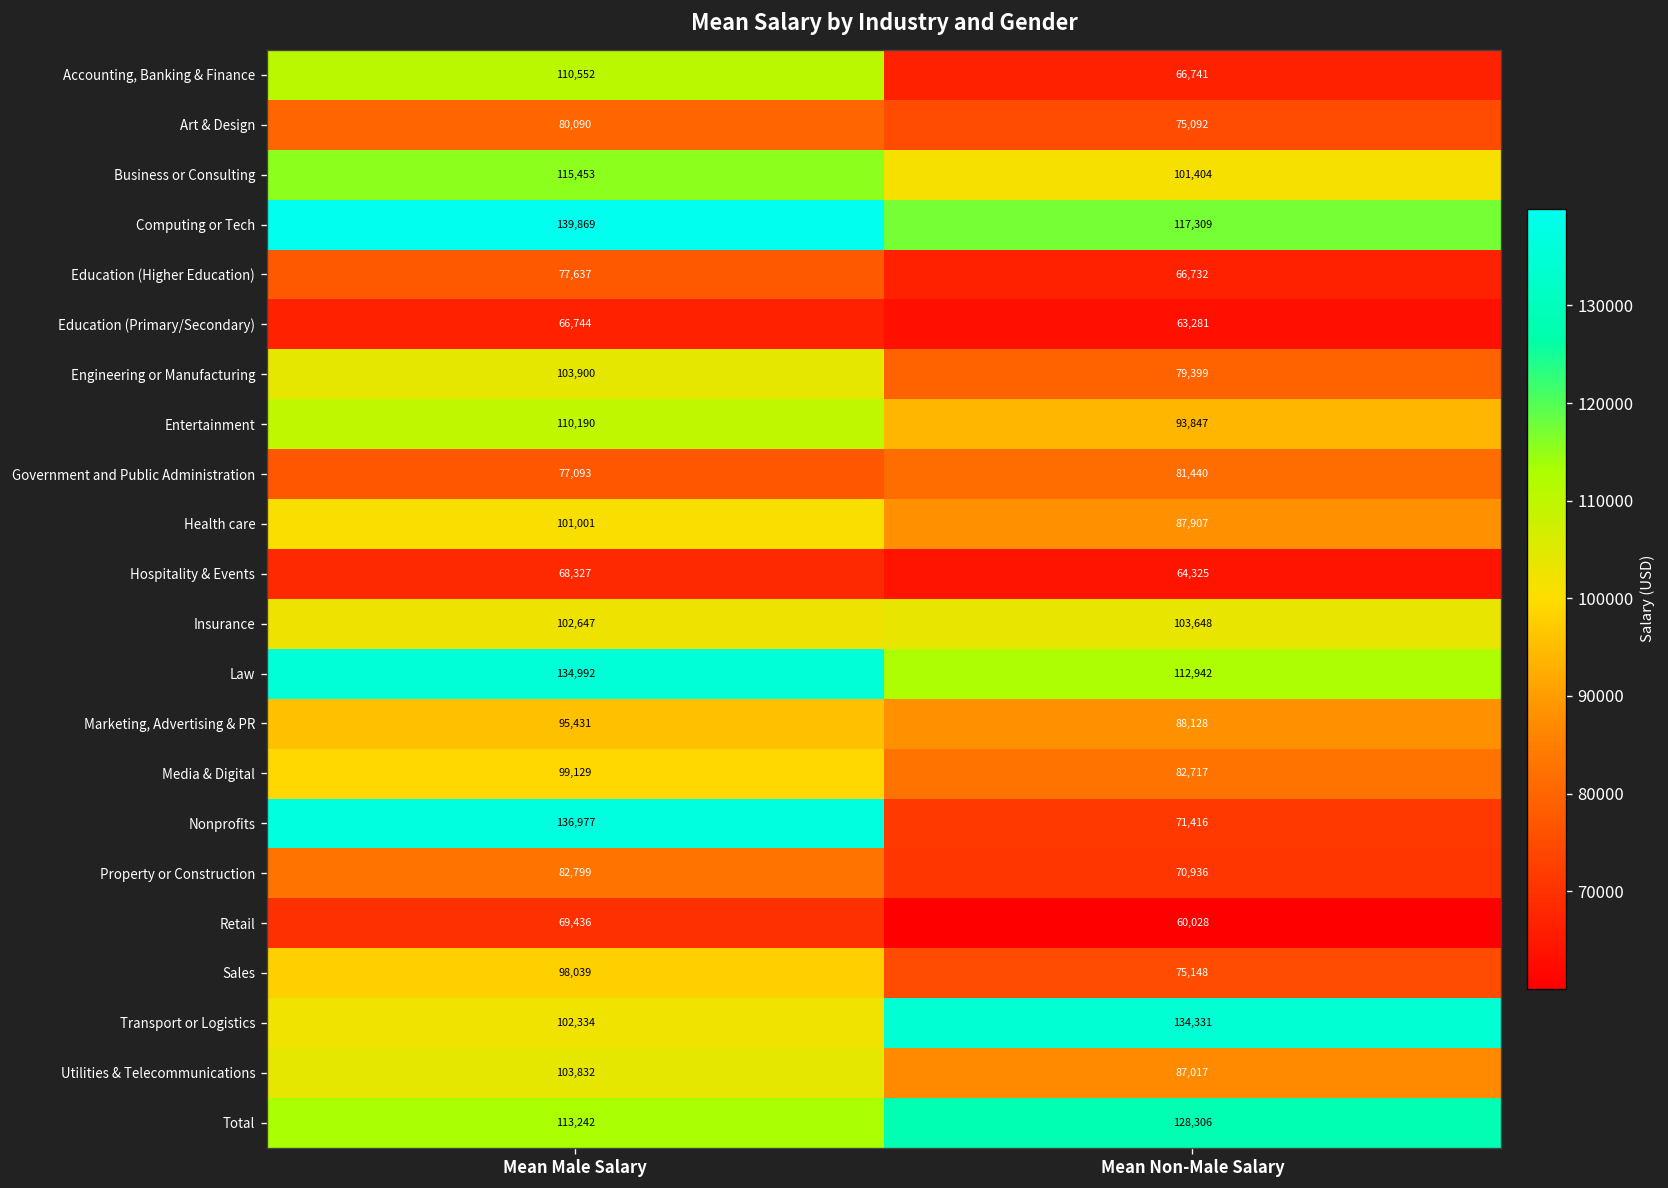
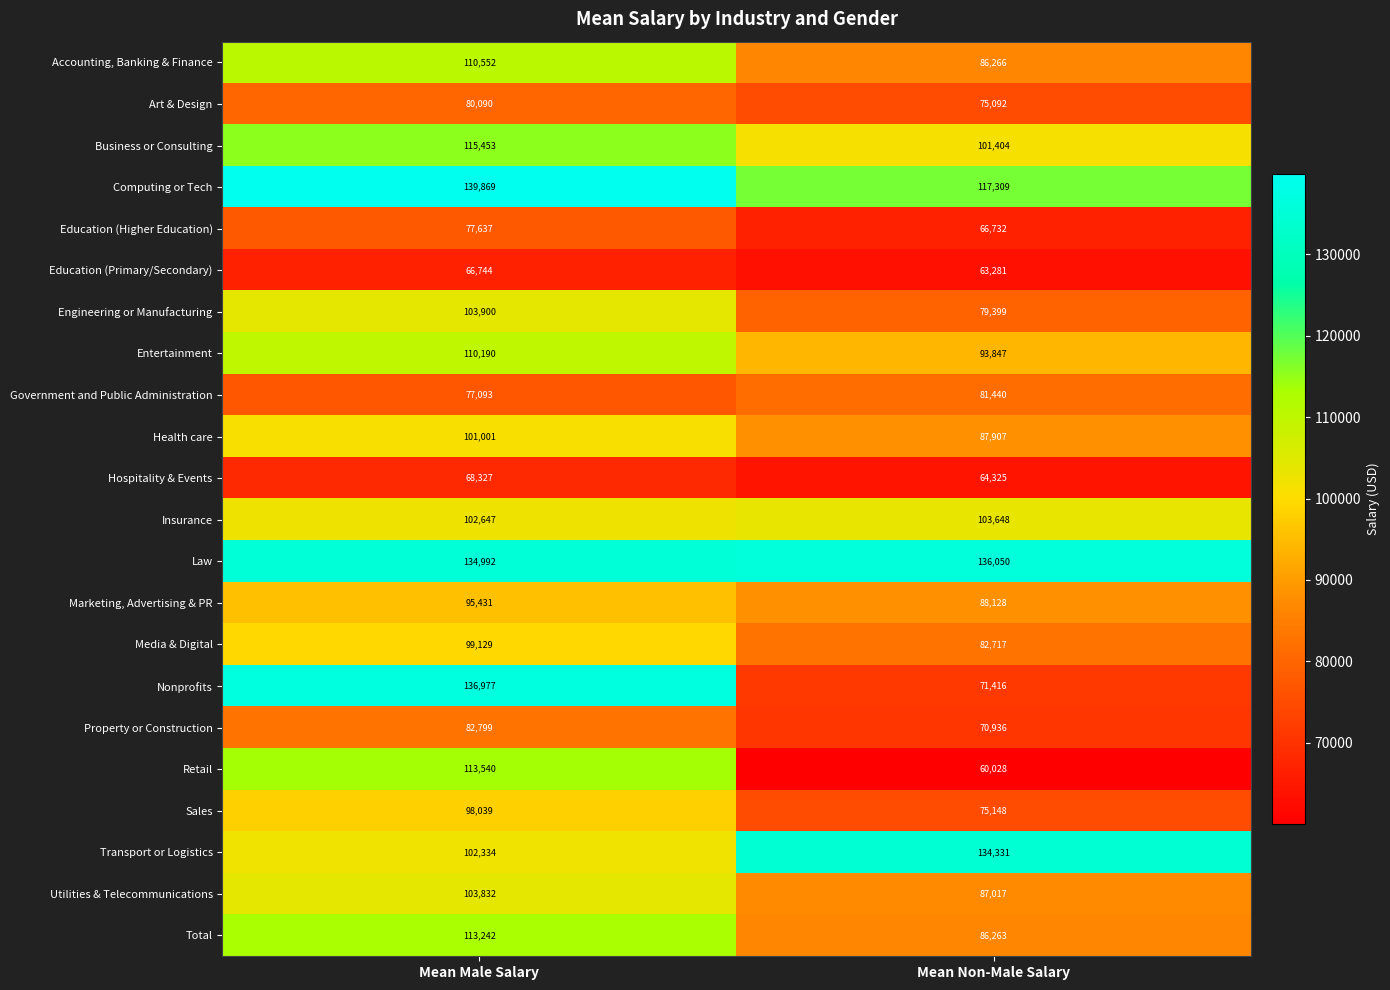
Accounting, Banking & Finance, Mean Non-Male Salary: 66,741 -> 86,266
Law, Mean Non-Male Salary: 112,942 -> 136,050
Retail, Mean Male Salary: 69,436 -> 113,540
Total, Mean Non-Male Salary: 128,306 -> 86,263
